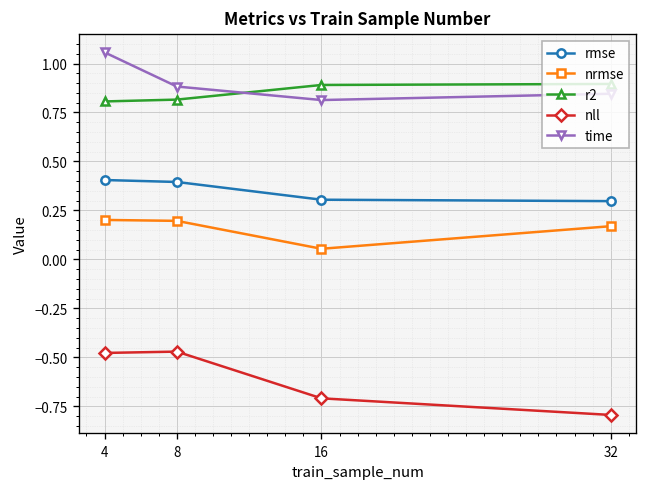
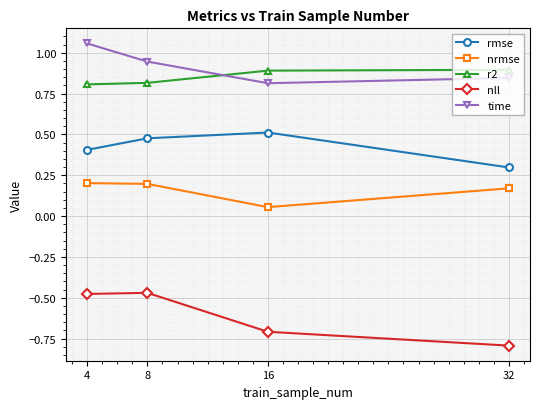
rmse, 8: 0.40 -> 0.48
time, 8: 0.88 -> 0.95
rmse, 16: 0.30 -> 0.51
